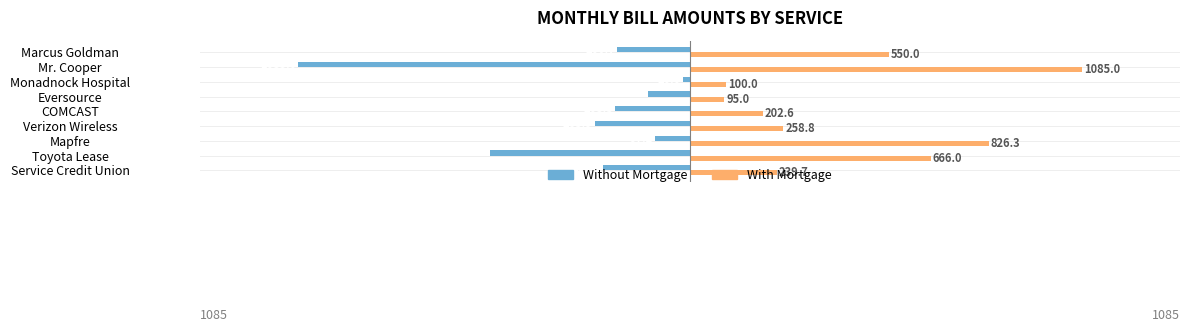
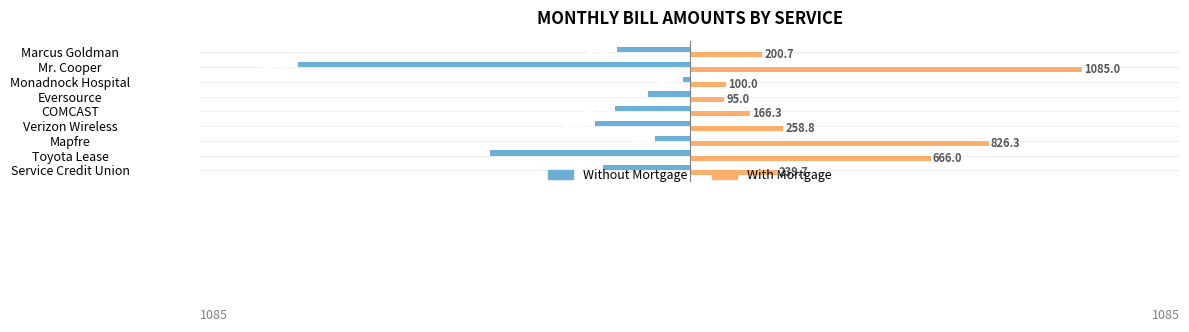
With Mortgage, Marcus Goldman: 550.0 -> 200.7
With Mortgage, COMCAST: 202.6 -> 166.3
